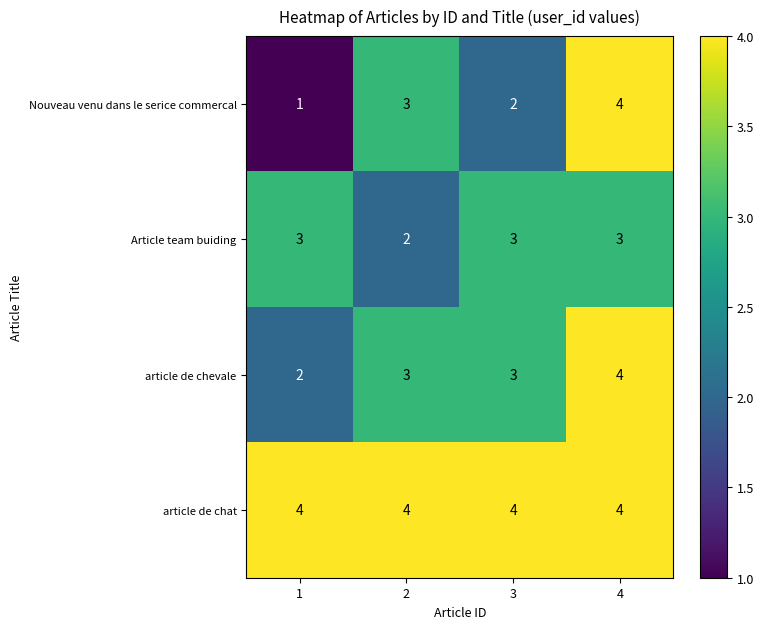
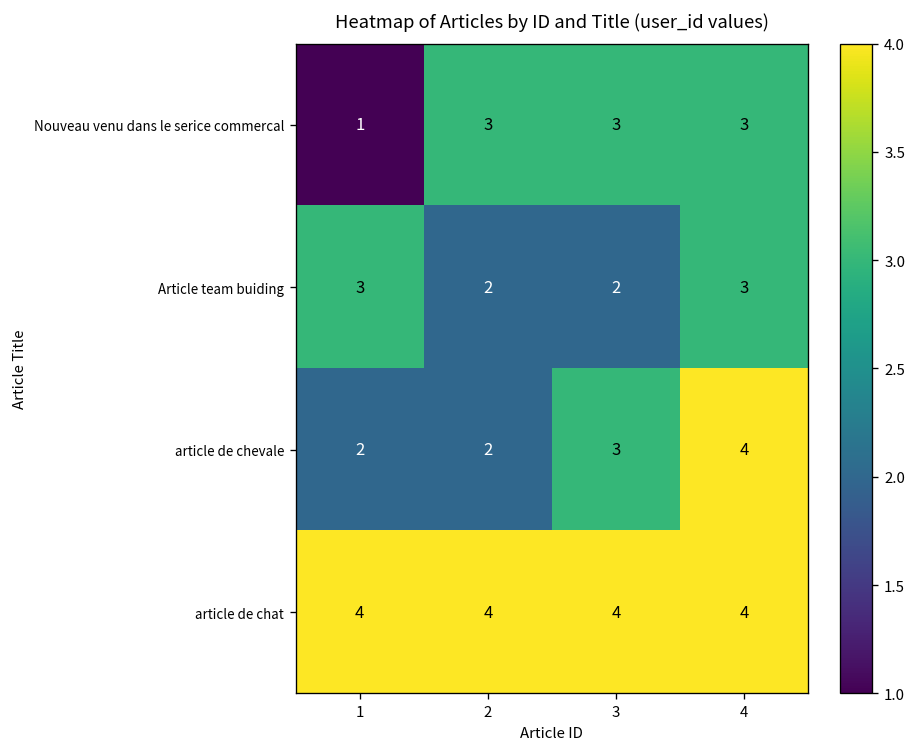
Nouveau venu dans le serice commercal, 3: 2 -> 3
Nouveau venu dans le serice commercal, 4: 4 -> 3
Article team buiding, 3: 3 -> 2
article de chevale, 2: 3 -> 2
